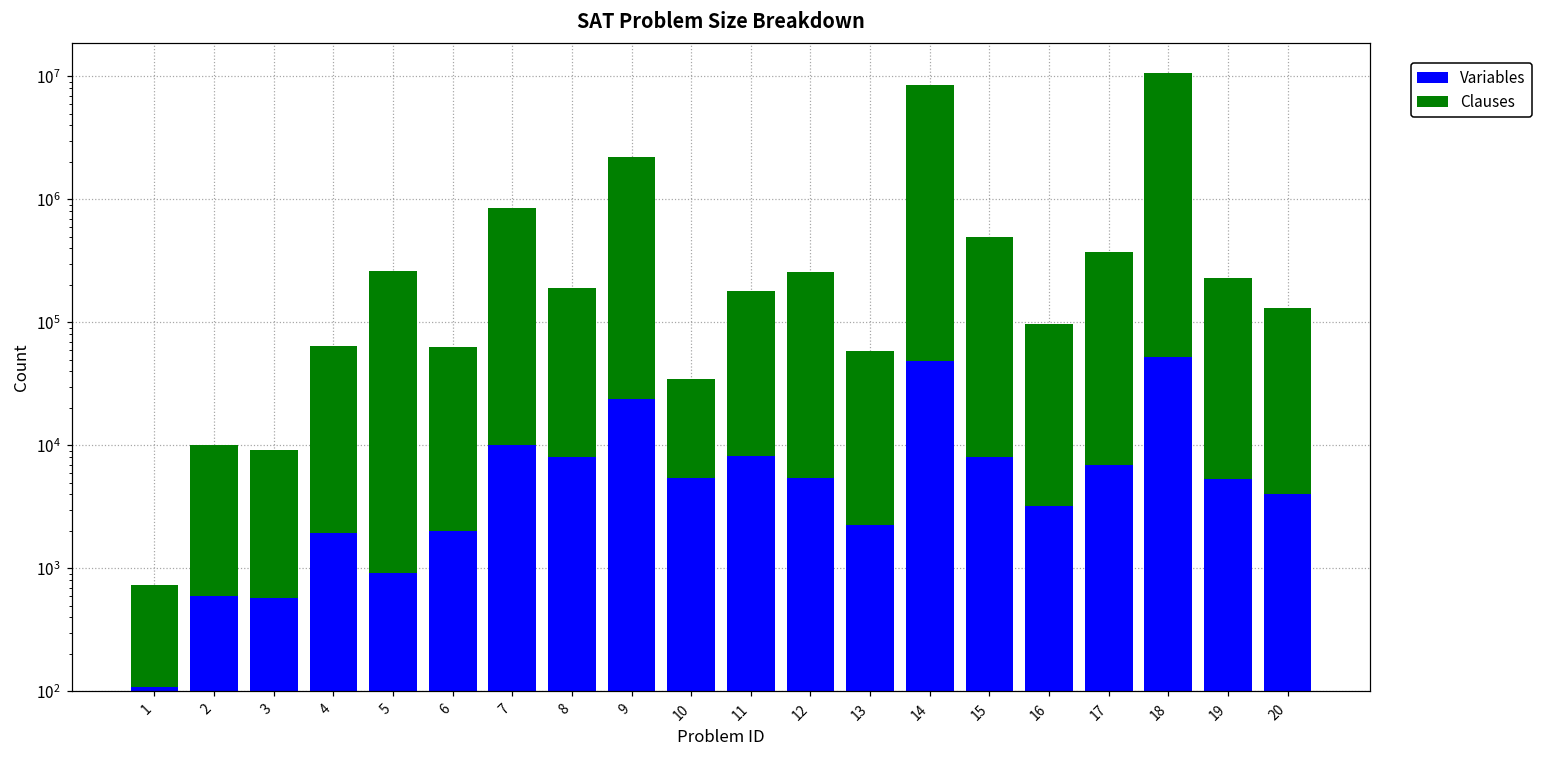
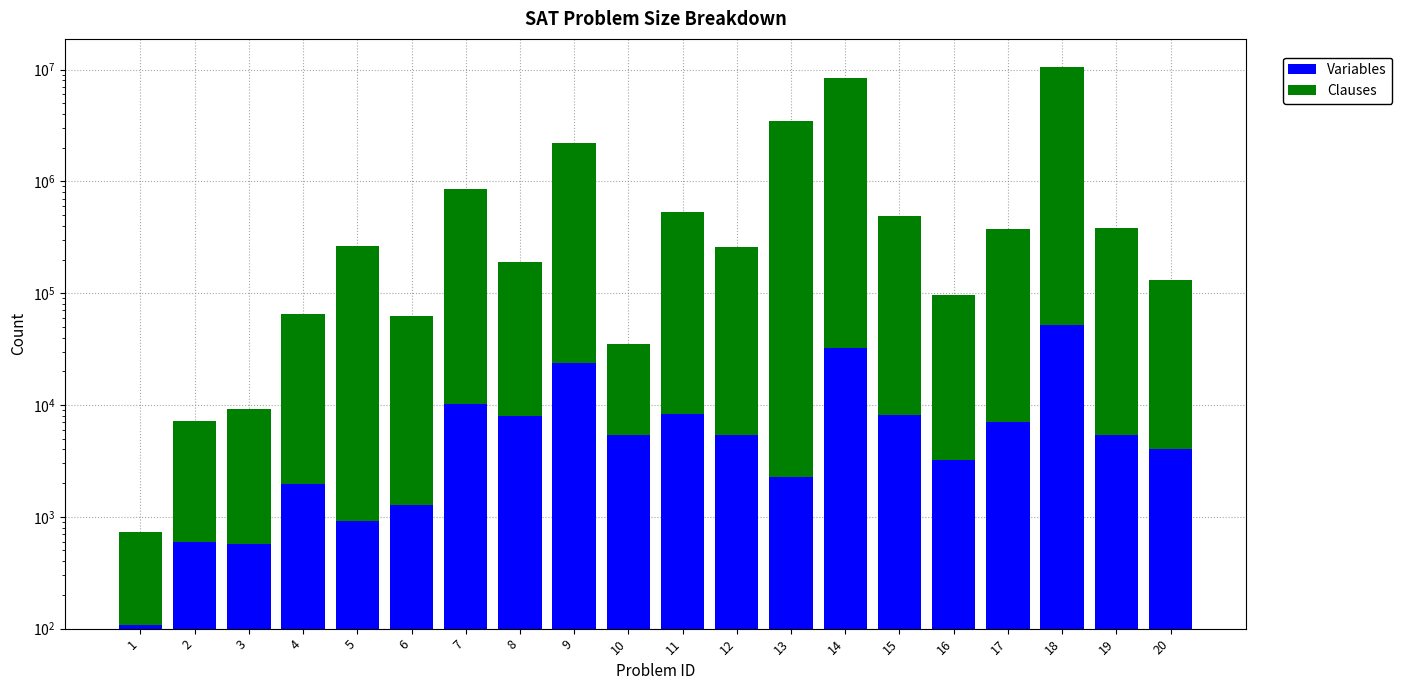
Clauses, 2: 10000 -> 7000
Variables, 6: 2000 -> 1300
Clauses, 11: 170000 -> 500000
Clauses, 13: 60000 -> 3500000
Variables, 14: 50000 -> 32000
Clauses, 19: 220000 -> 380000
